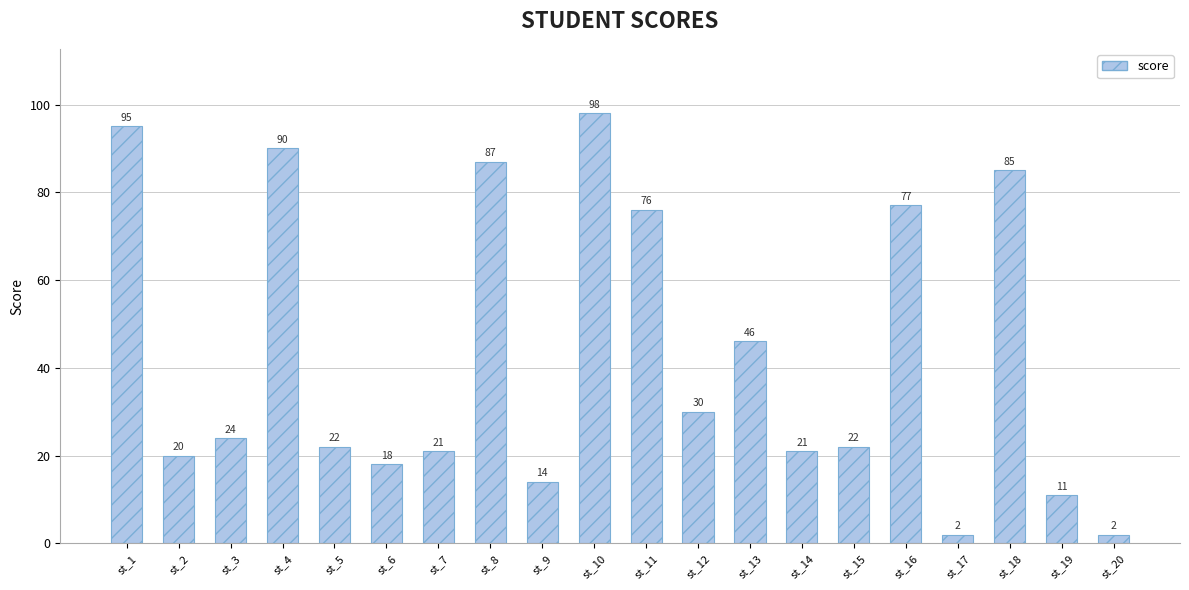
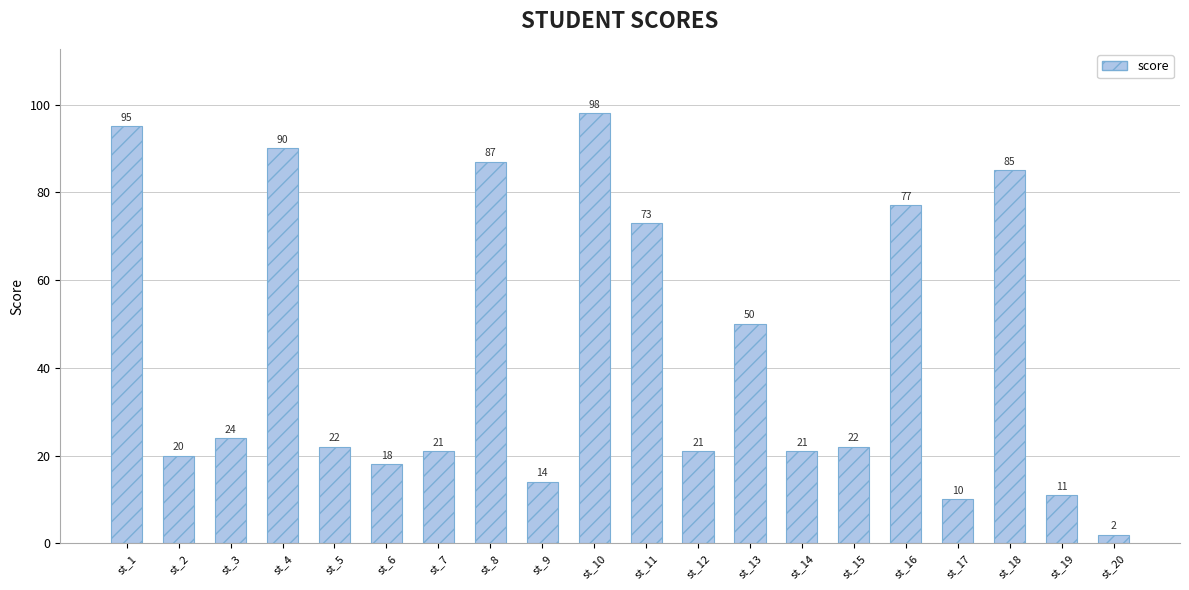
st_11: 76 -> 73
st_12: 30 -> 21
st_13: 46 -> 50
st_17: 2 -> 10
